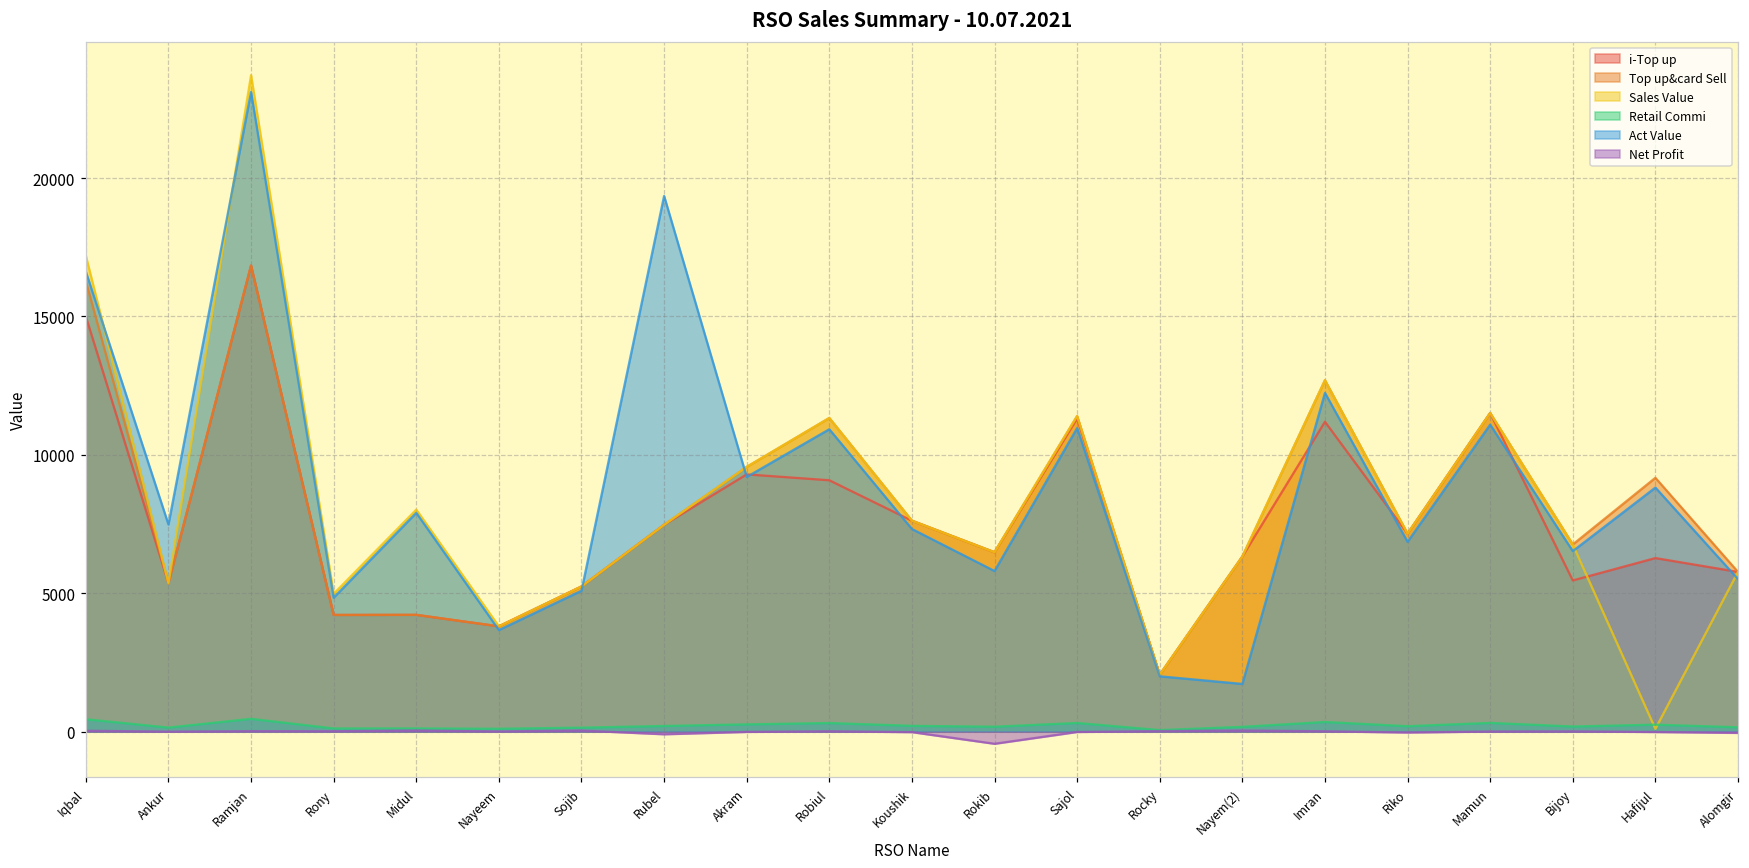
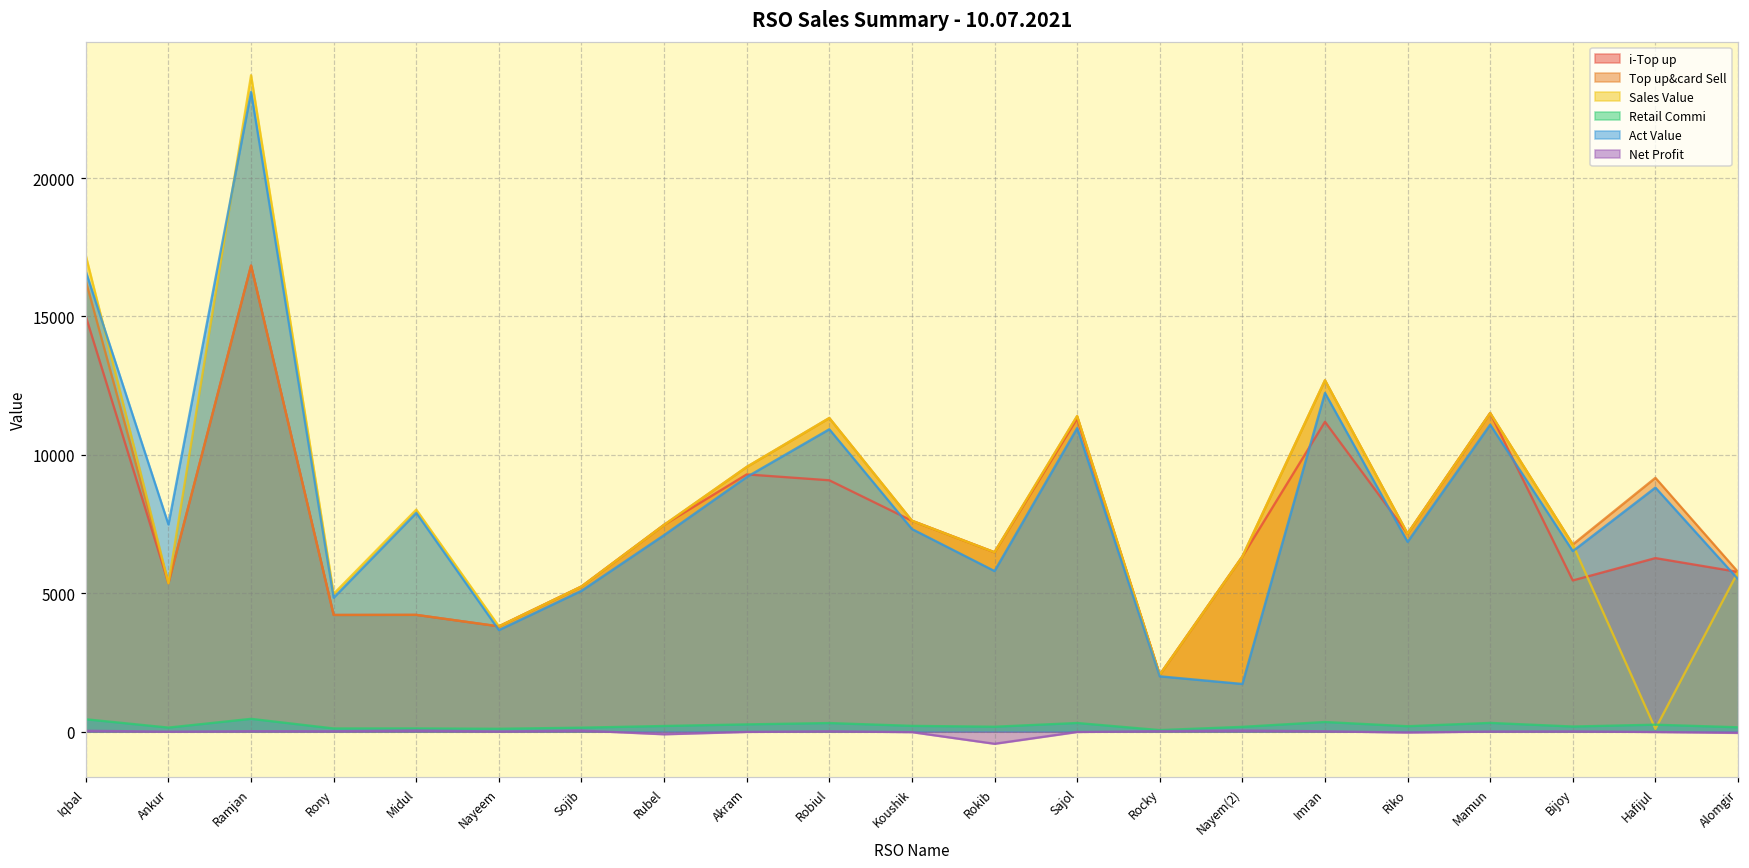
Act Value, Rubel: 19400 -> 7100
